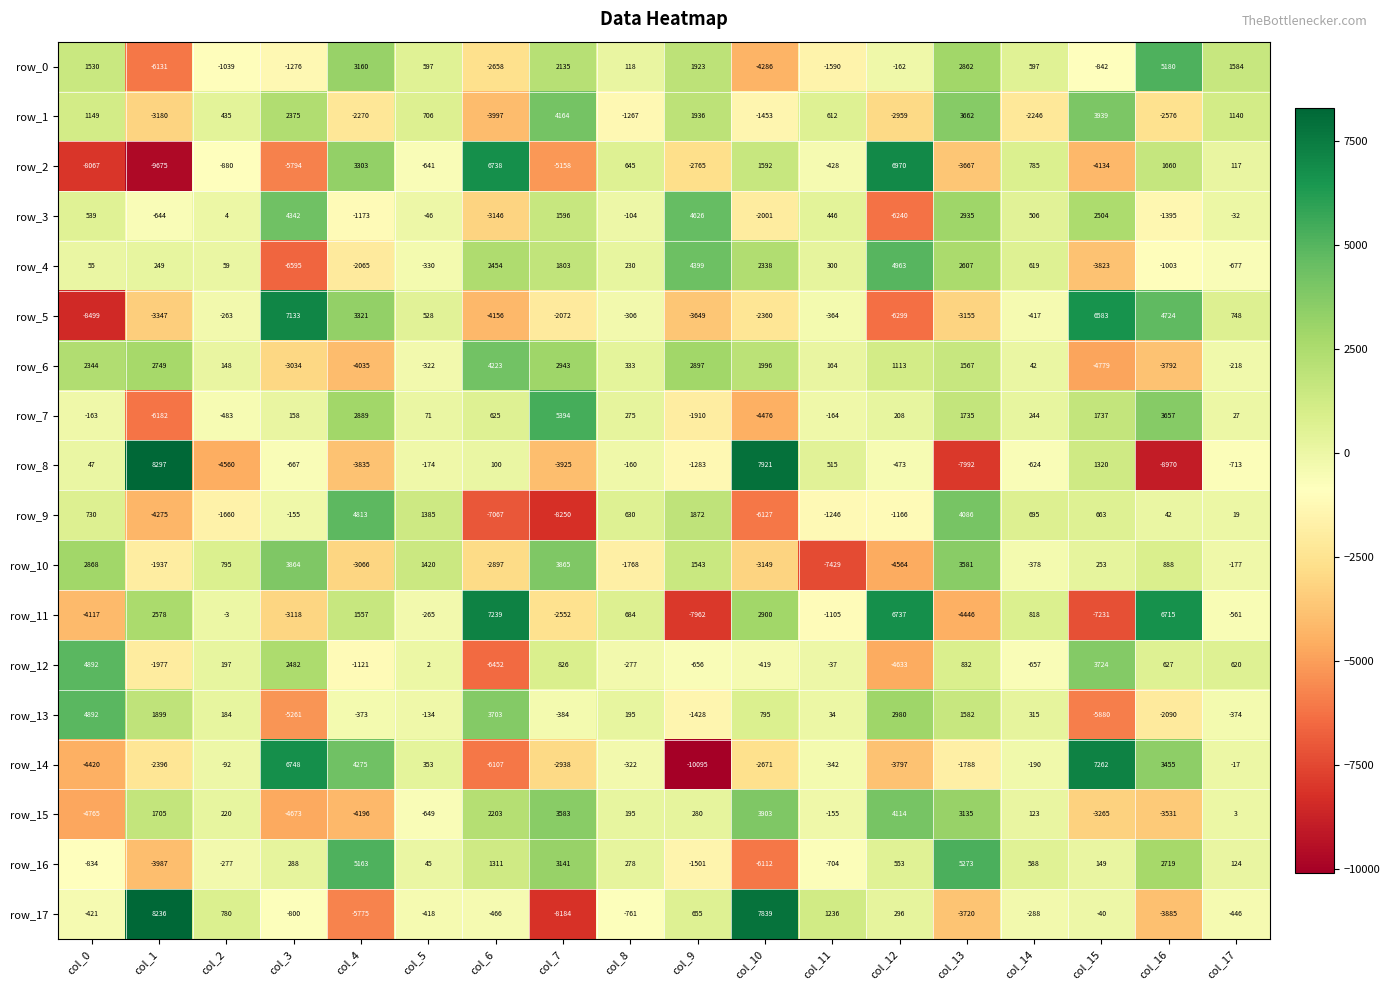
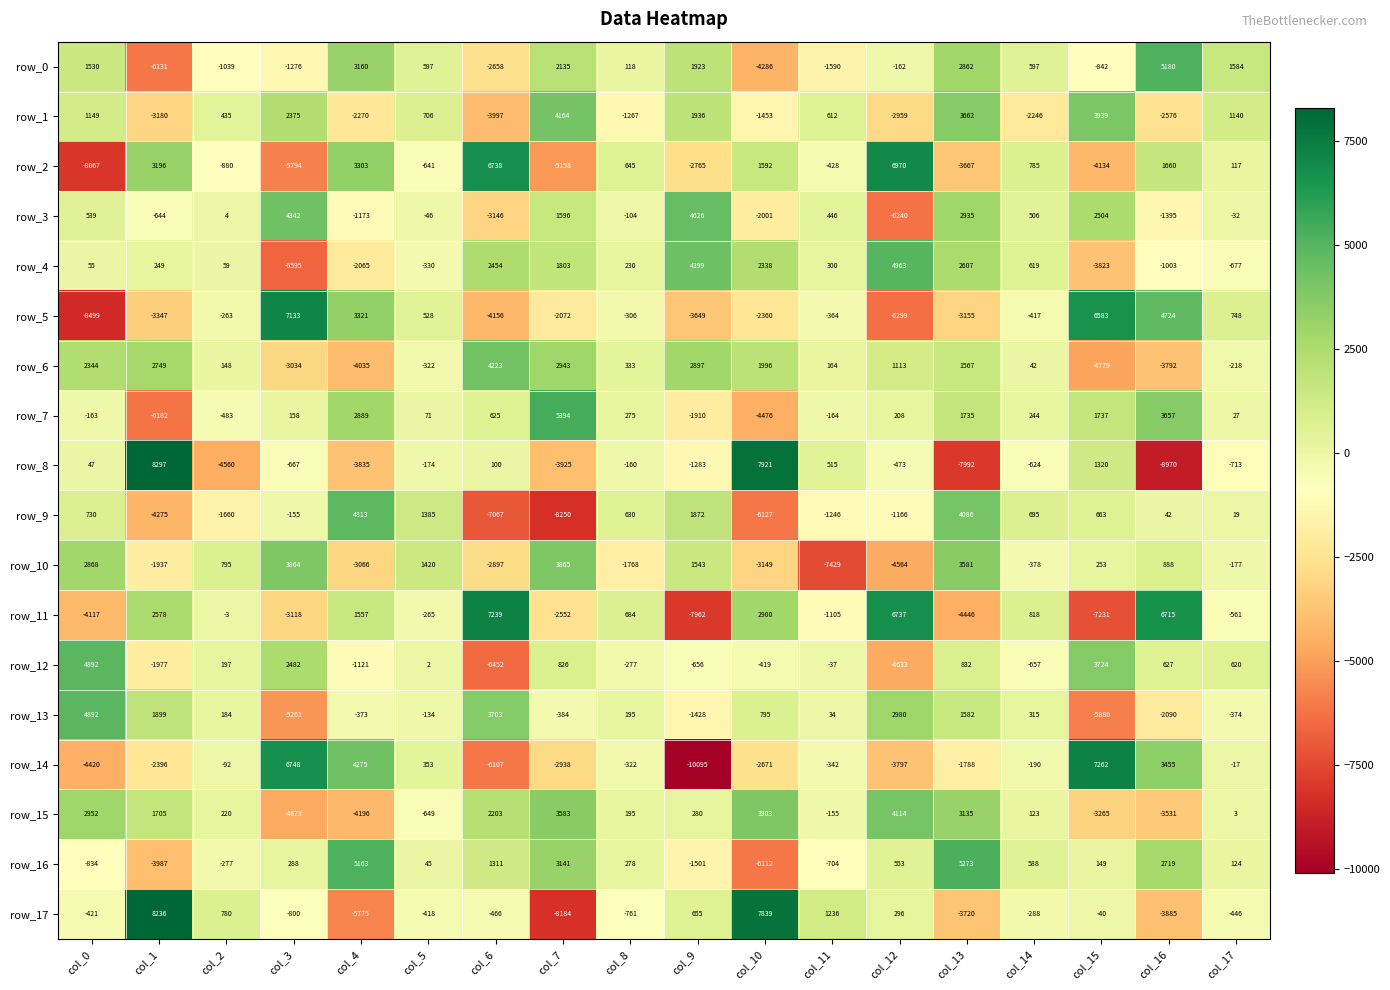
row_2, col_1: -9675 -> 3196
row_15, col_0: -4765 -> 2952
